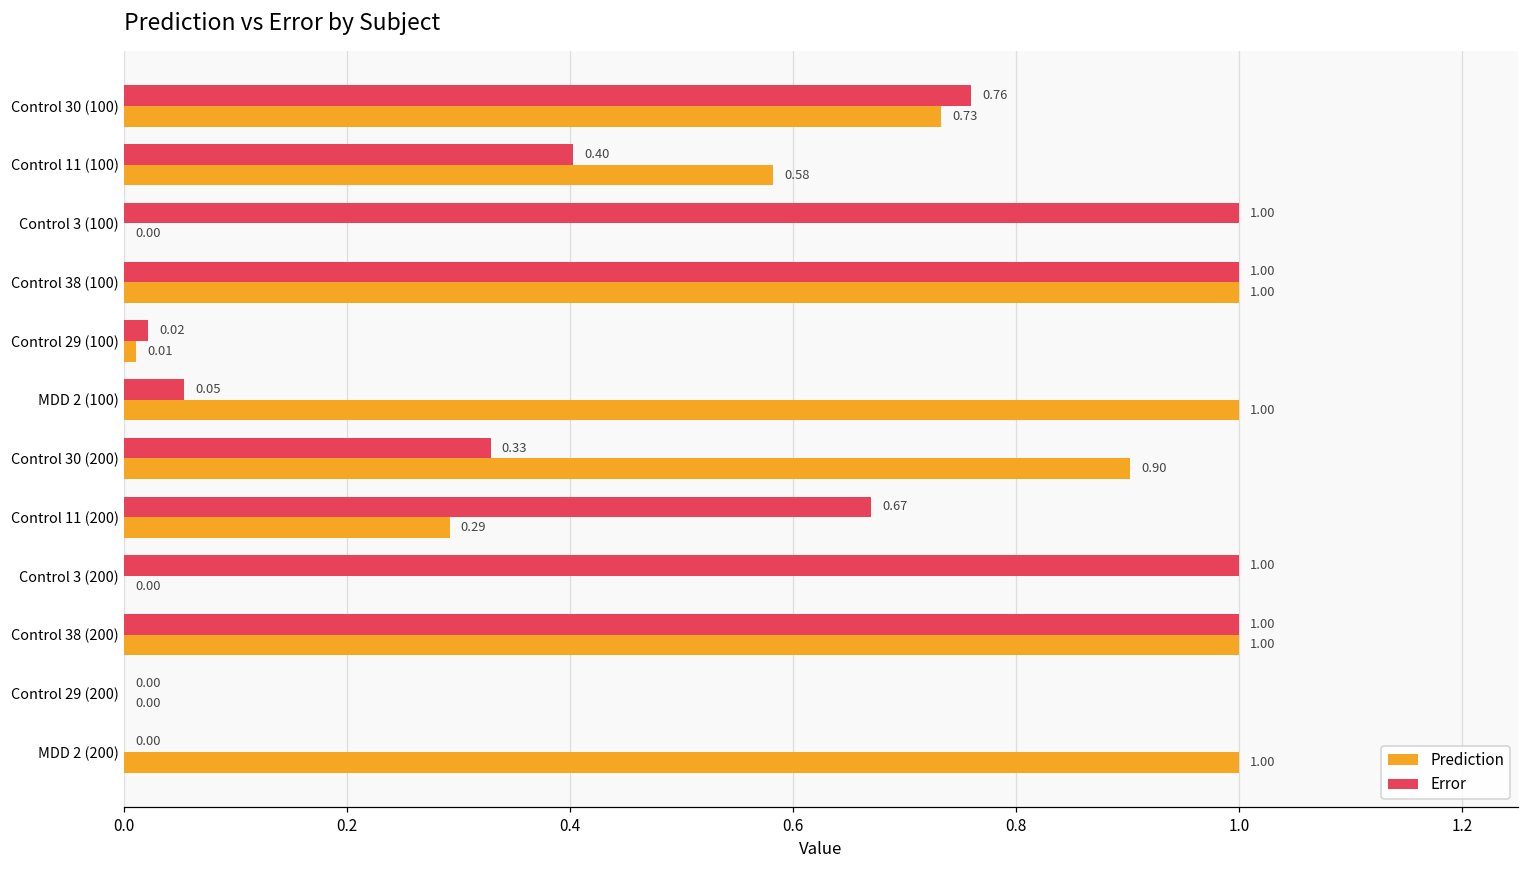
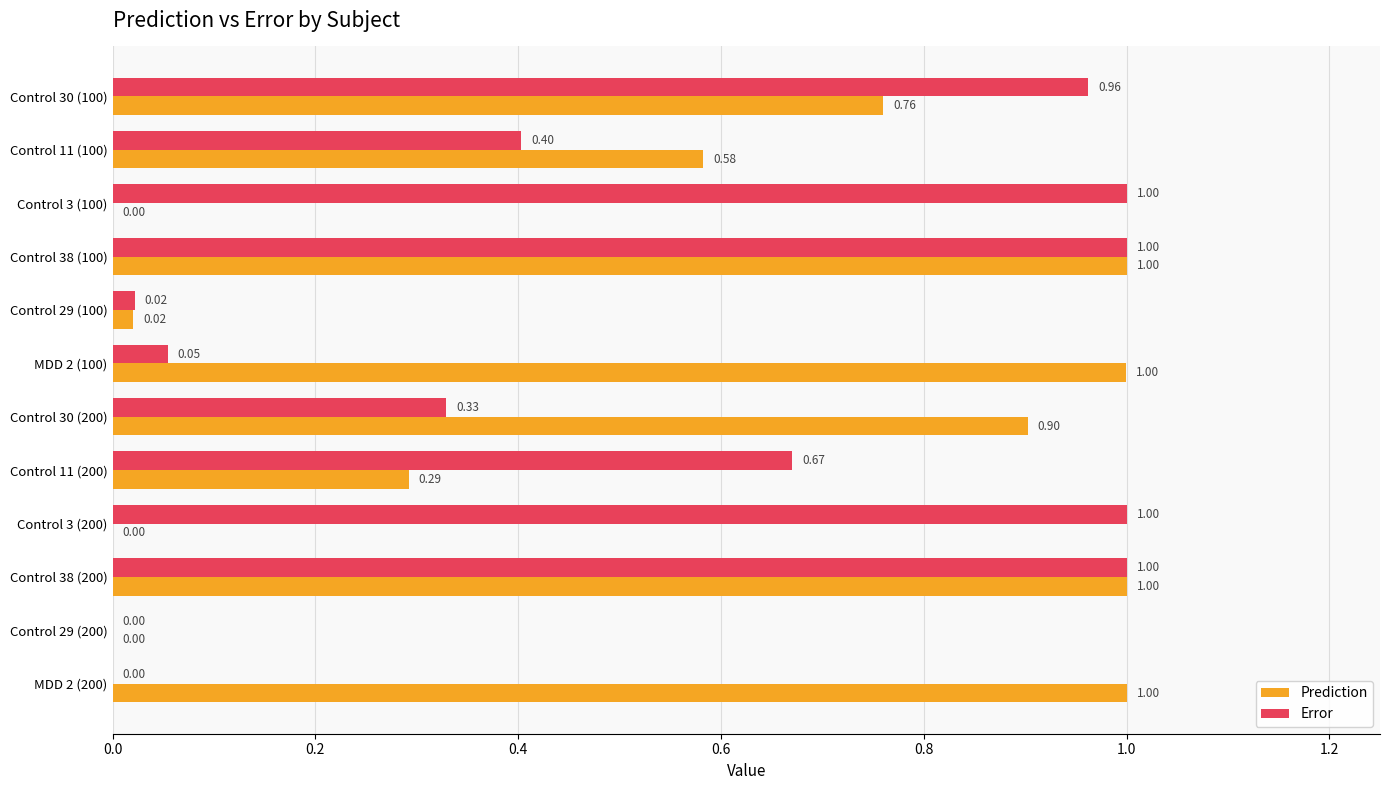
Error, Control 30 (100): 0.76 -> 0.96
Prediction, Control 30 (100): 0.73 -> 0.76
Prediction, Control 29 (100): 0.01 -> 0.02
